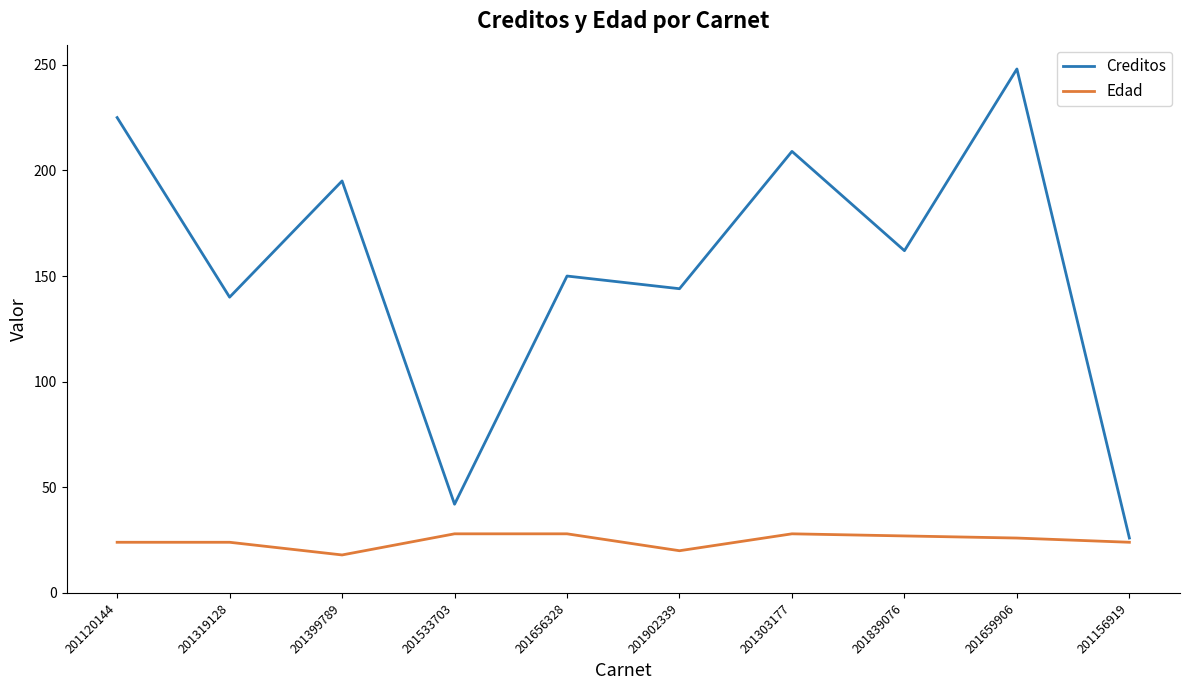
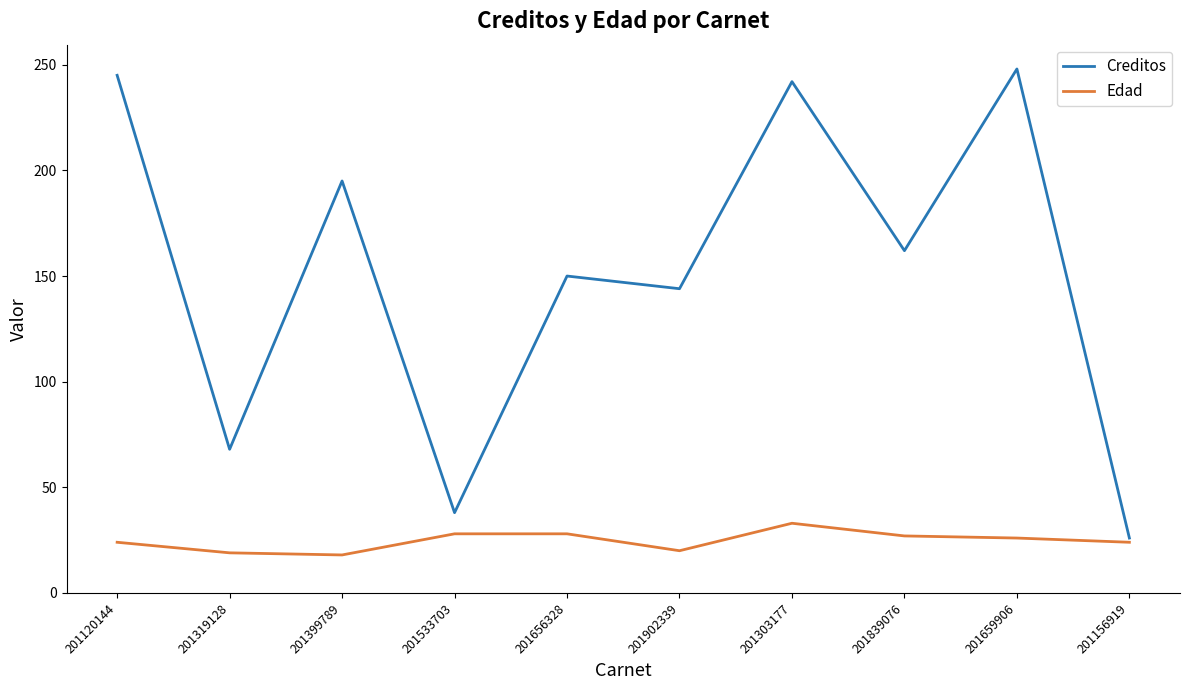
Creditos, 201120144: 225 -> 245
Creditos, 201319128: 140 -> 68
Edad, 201319128: 24 -> 19
Creditos, 201533703: 42 -> 38
Creditos, 201303177: 209 -> 242
Edad, 201303177: 28 -> 33
